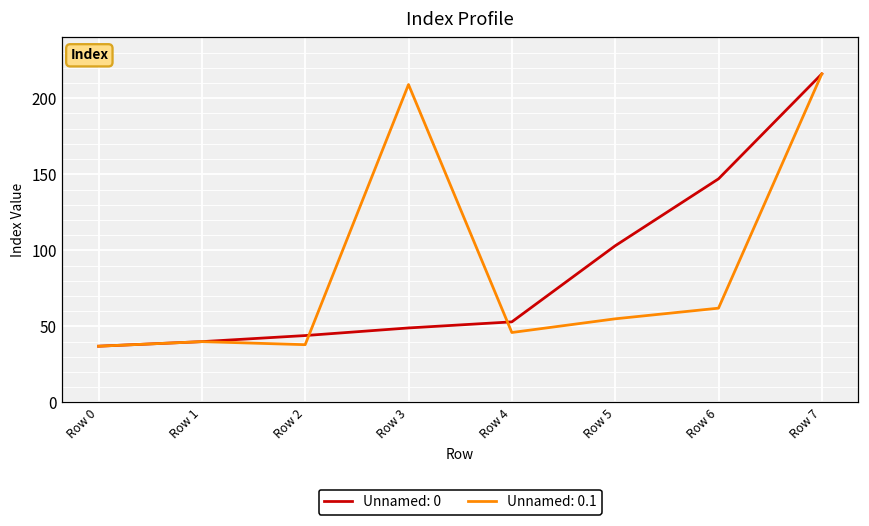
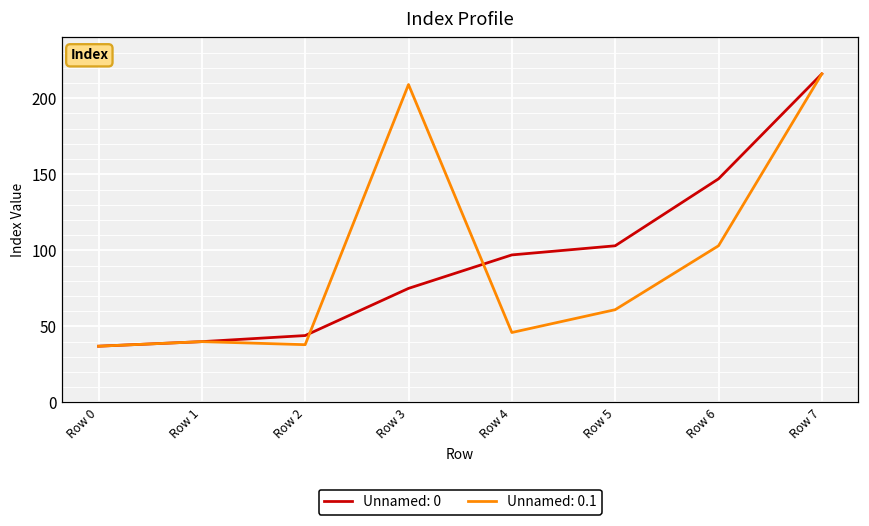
Unnamed: 0, Row 3: 49 -> 75
Unnamed: 0, Row 4: 53 -> 97
Unnamed: 0.1, Row 5: 55 -> 61
Unnamed: 0.1, Row 6: 62 -> 103
